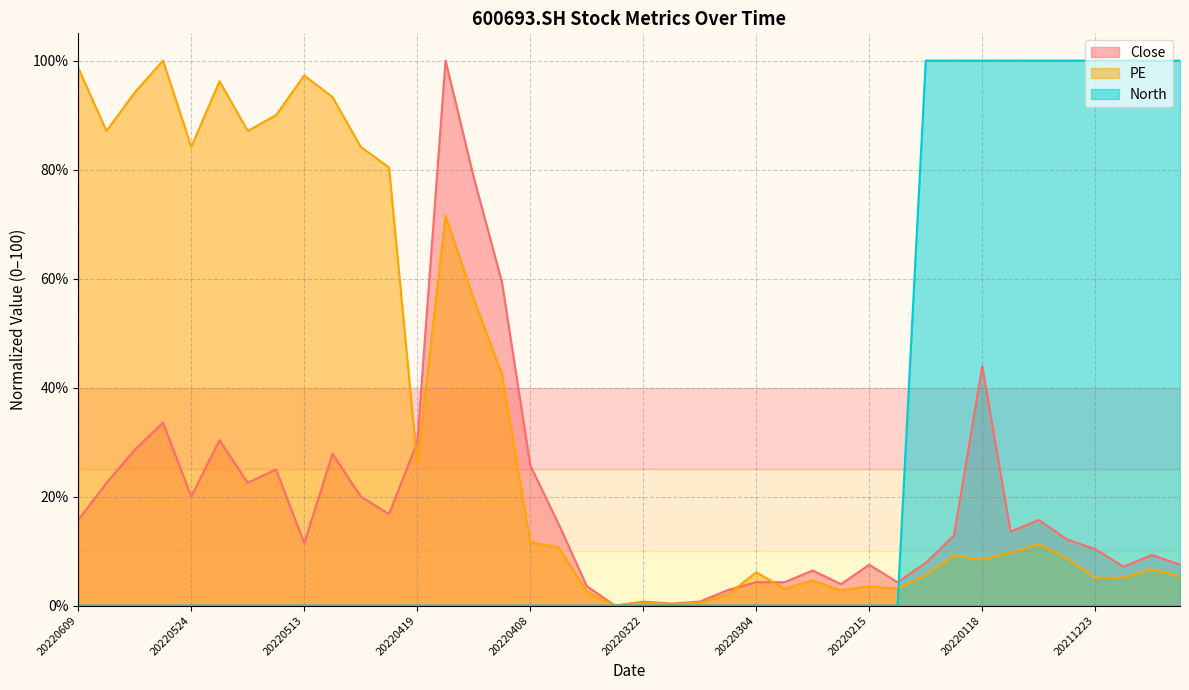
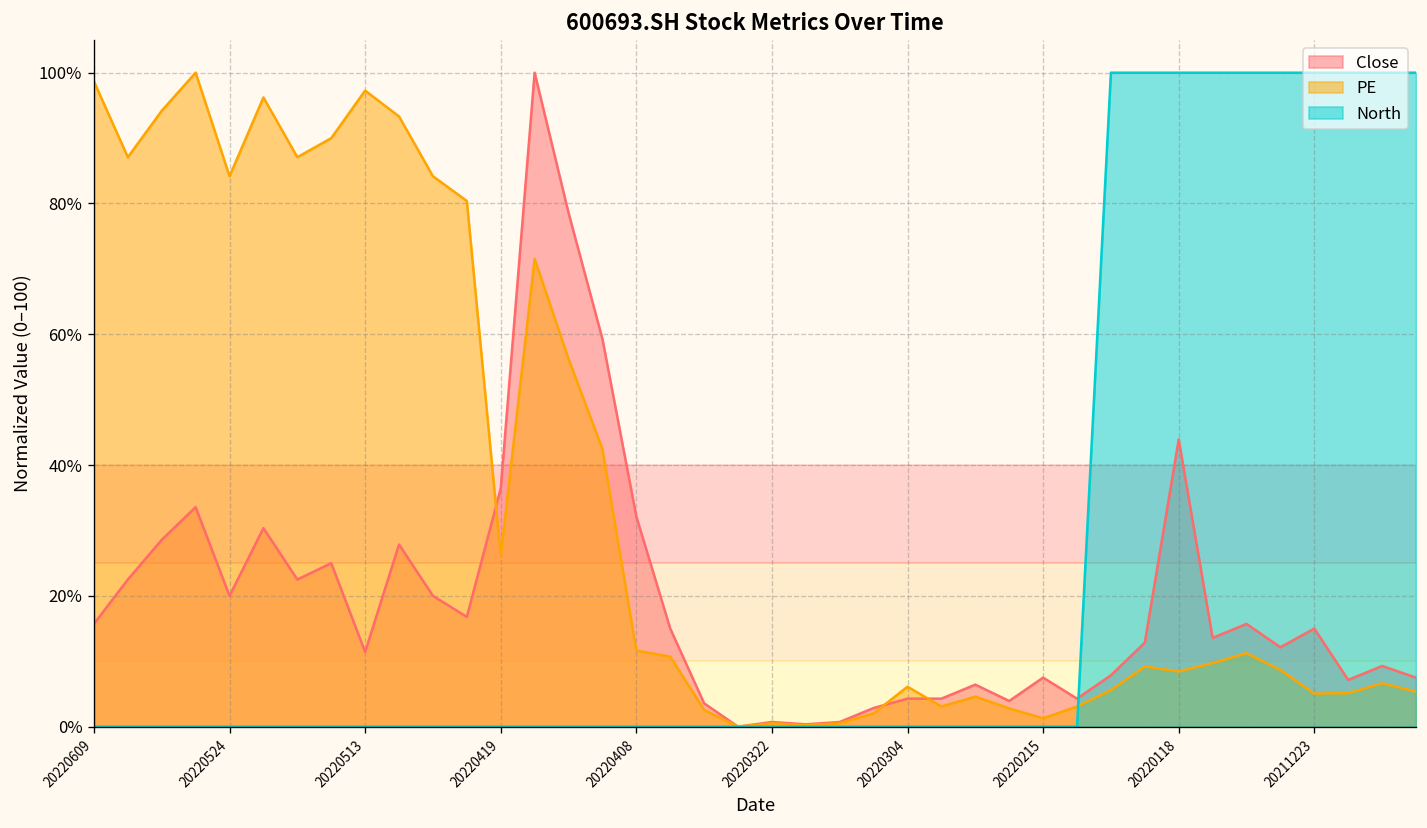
Close, 20220419: 30% -> 36%
Close, 20220408: 26% -> 32%
PE, 20220215: 4% -> 1%
Close, 20211223: 10% -> 15%
